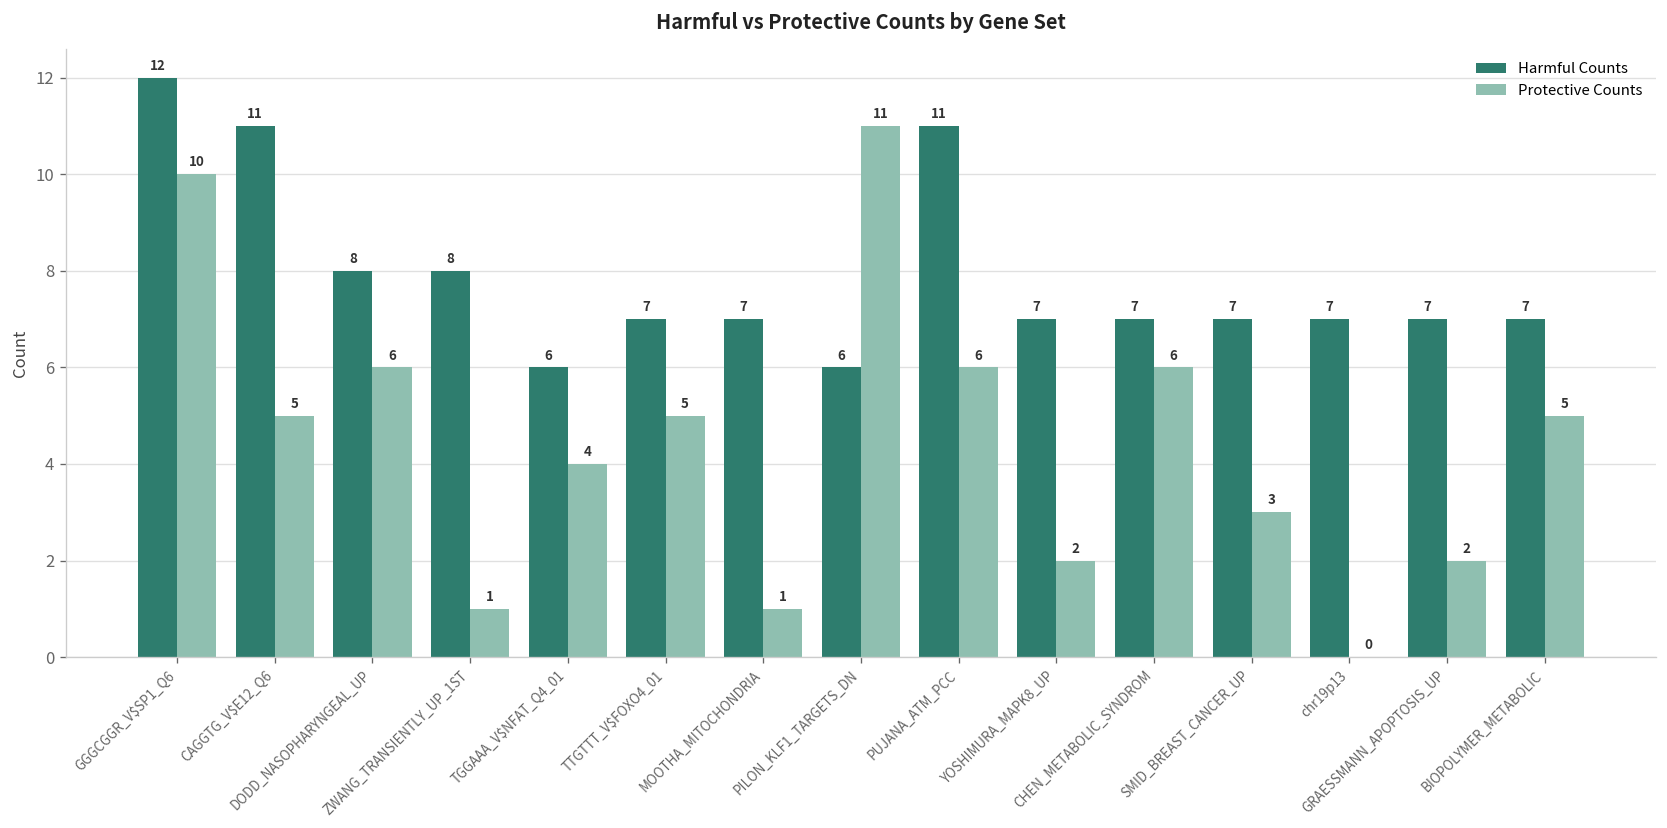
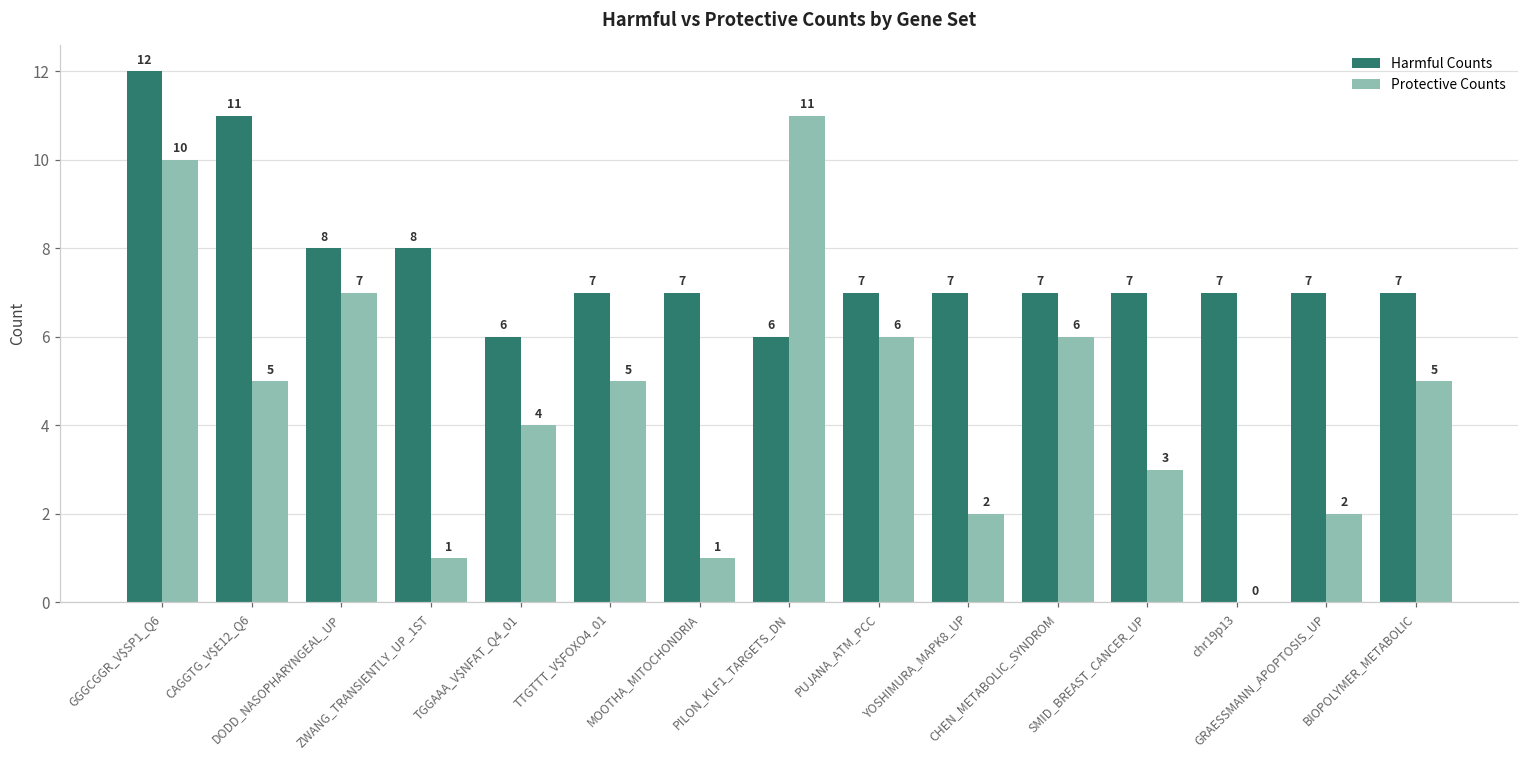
Protective Counts, DODD_NASOPHARYNGEAL_UP: 6 -> 7
Harmful Counts, PUJANA_ATM_PCC: 11 -> 7
